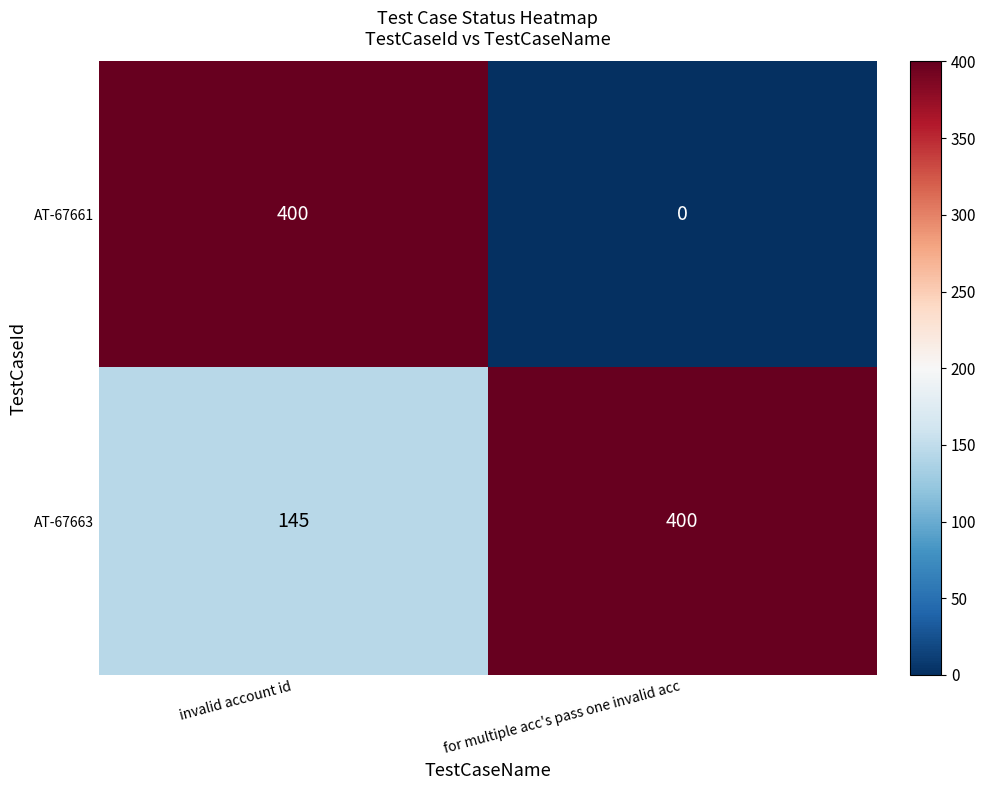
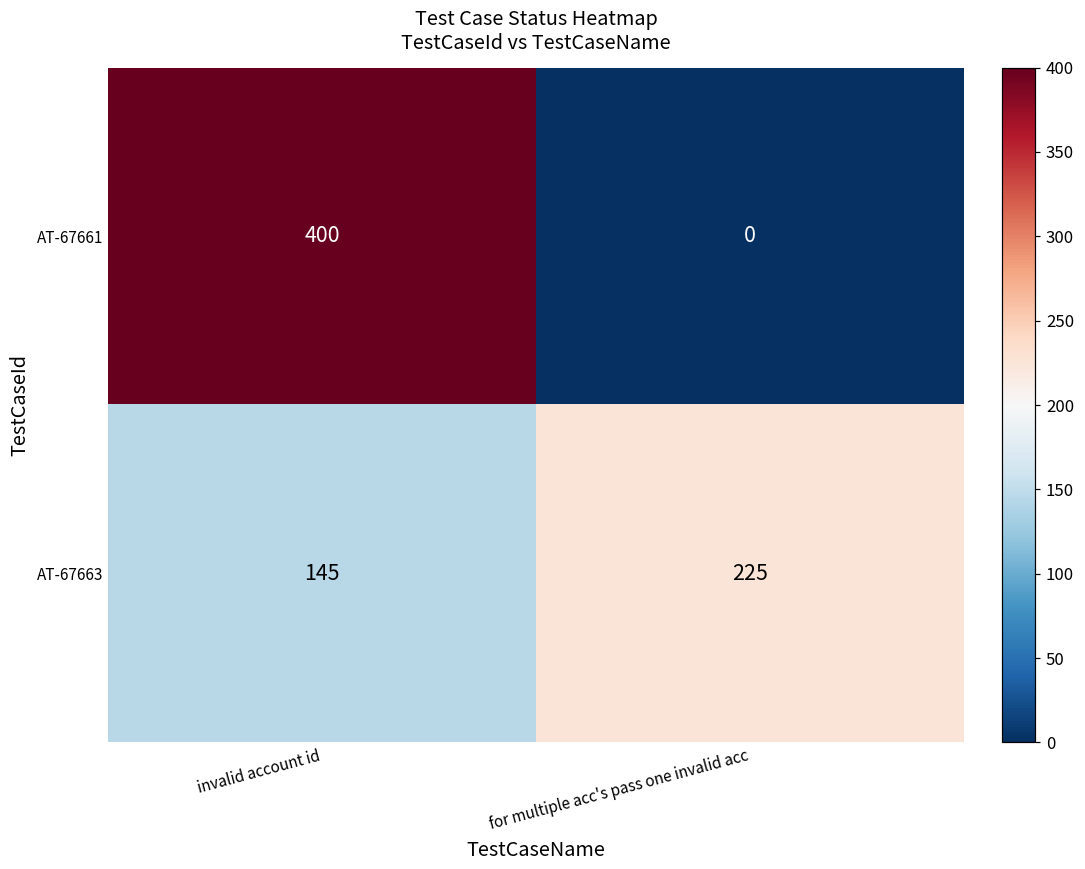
AT-67663, for multiple acc's pass one invalid acc: 400 -> 225
